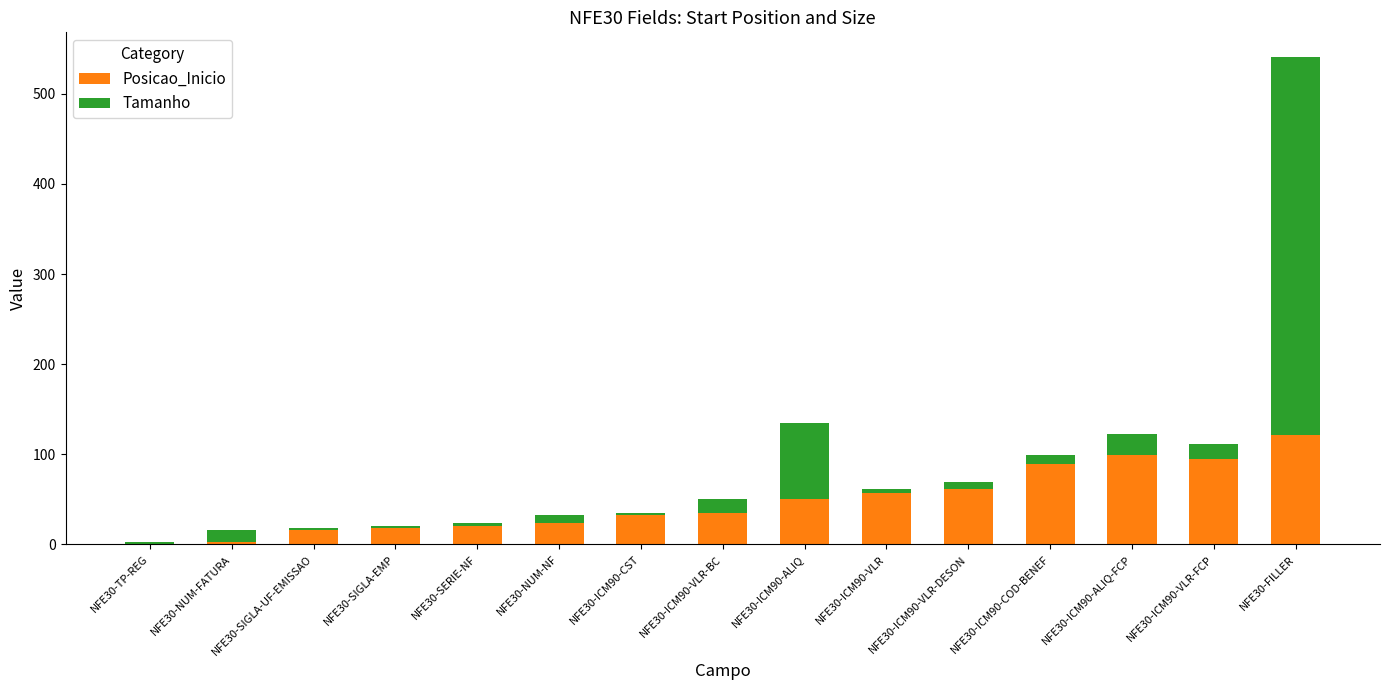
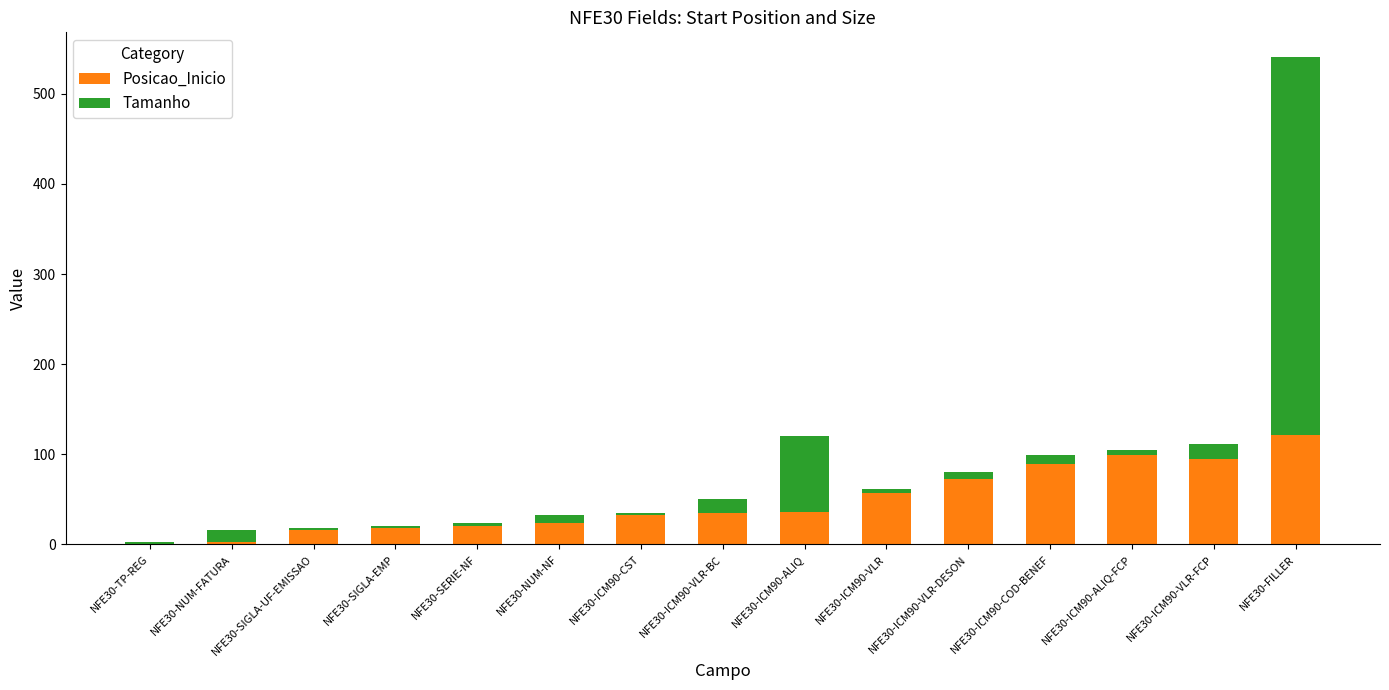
Posicao_Inicio, NFE30-ICM90-ALIQ: 50 -> 40
Posicao_Inicio, NFE30-ICM90-VLR-DESON: 60 -> 70
Tamanho, NFE30-ICM90-ALIQ-FCP: 20 -> 10
